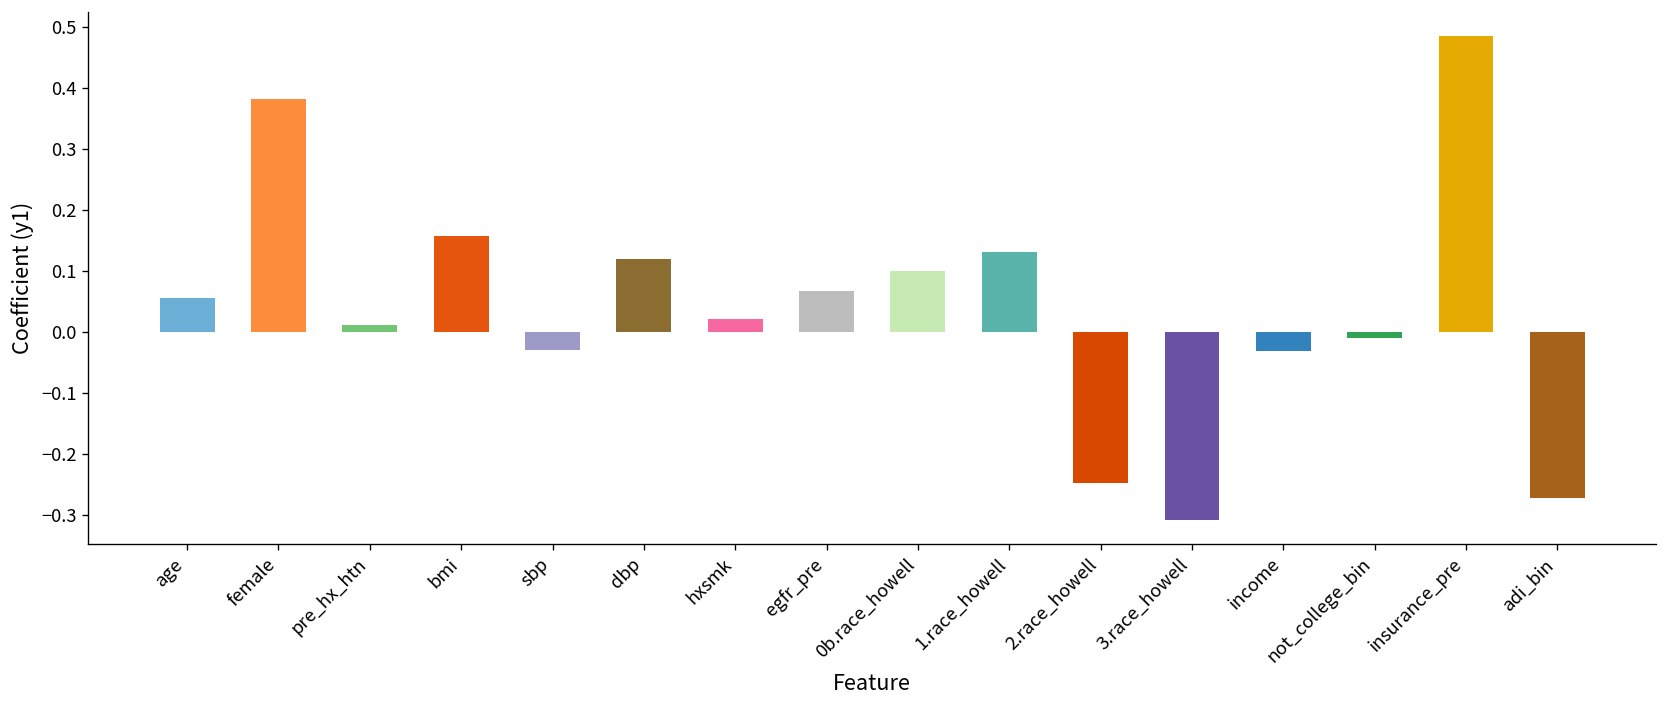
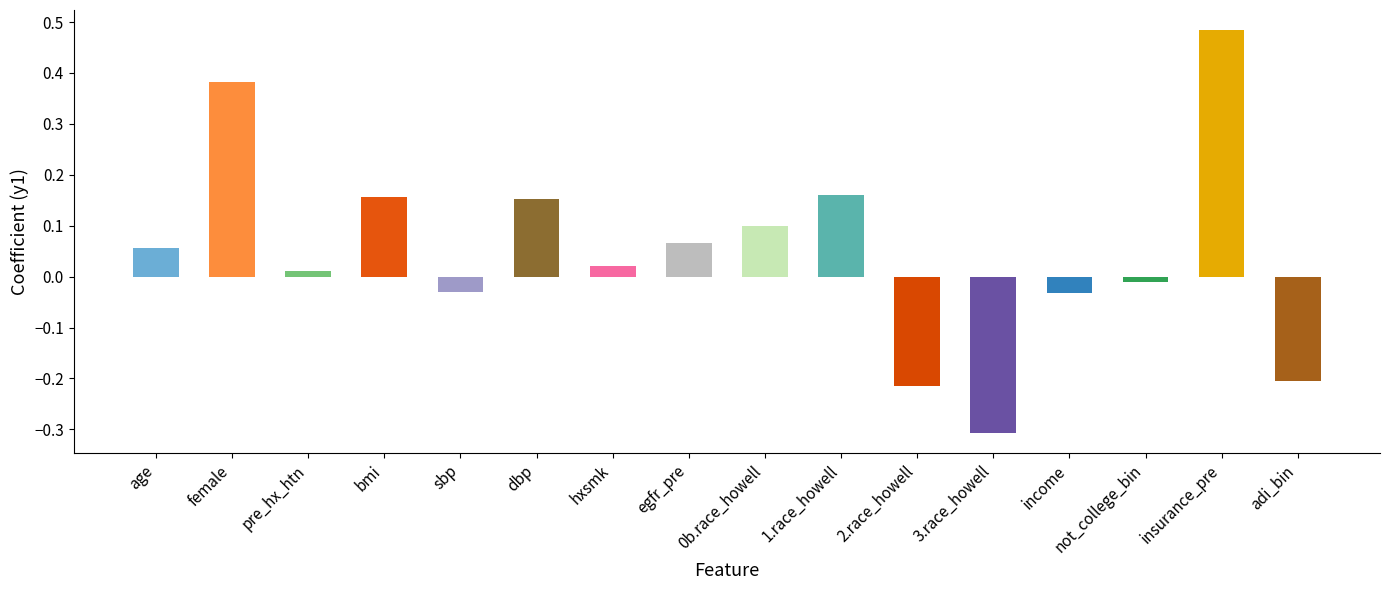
dbp: 0.12 -> 0.15
1.race_howell: 0.13 -> 0.16
2.race_howell: -0.25 -> -0.21
adi_bin: -0.27 -> -0.20
